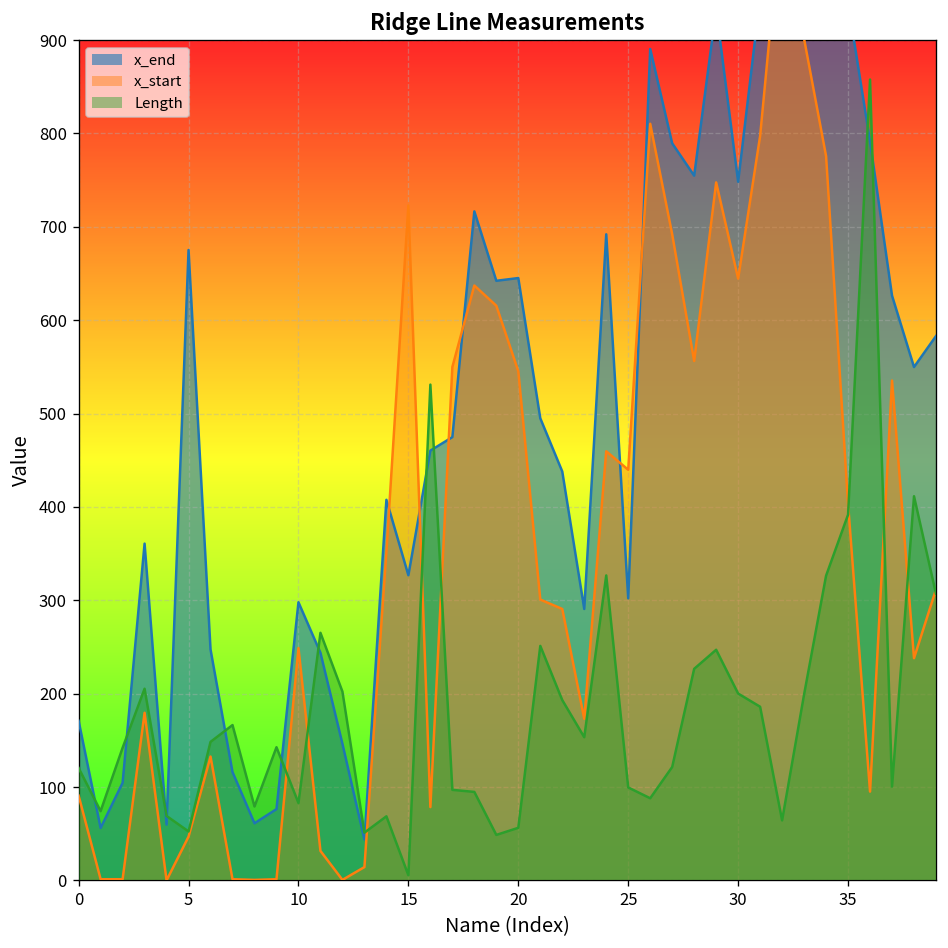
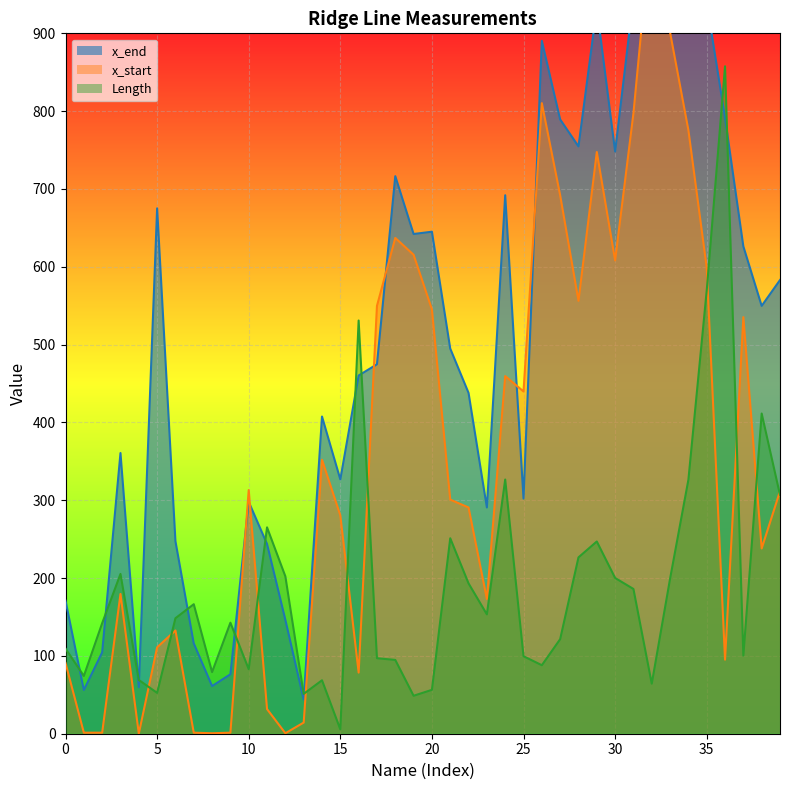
Length, 0: 120 -> 110
x_start, 5: 50 -> 110
x_start, 10: 250 -> 310
x_start, 15: 720 -> 280
x_start, 30: 640 -> 610
x_start, 35: 400 -> 600
Length, 35: 390 -> 570
